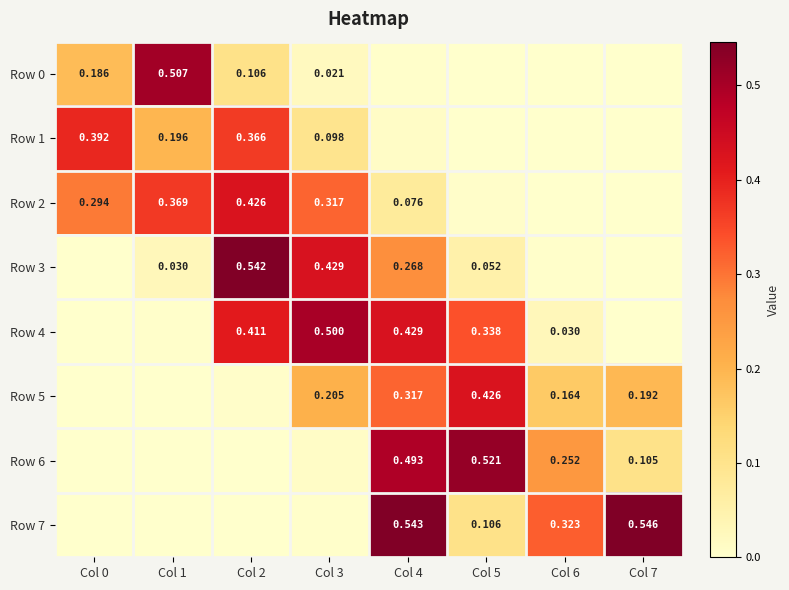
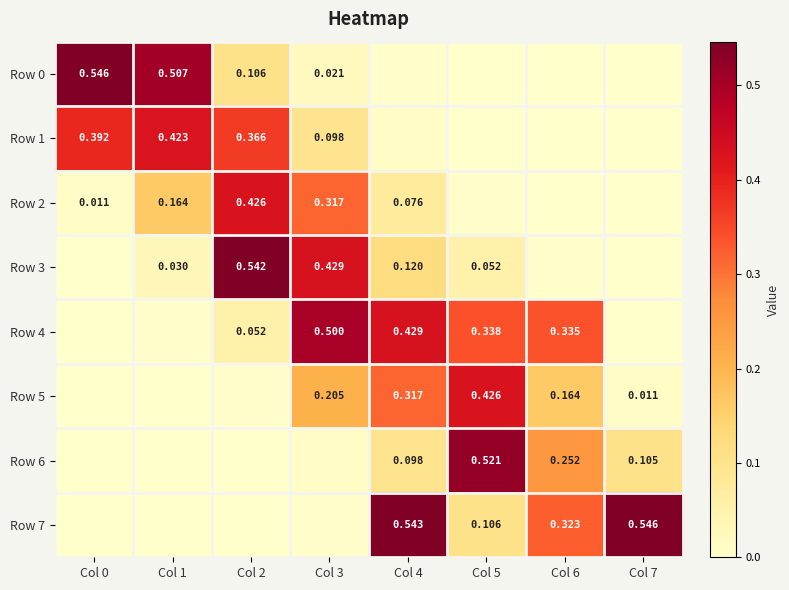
Row 0, Col 0: 0.186 -> 0.546
Row 1, Col 1: 0.196 -> 0.423
Row 2, Col 0: 0.294 -> 0.011
Row 2, Col 1: 0.369 -> 0.164
Row 3, Col 4: 0.268 -> 0.120
Row 4, Col 2: 0.411 -> 0.052
Row 4, Col 6: 0.030 -> 0.335
Row 5, Col 7: 0.192 -> 0.011
Row 6, Col 4: 0.493 -> 0.098
